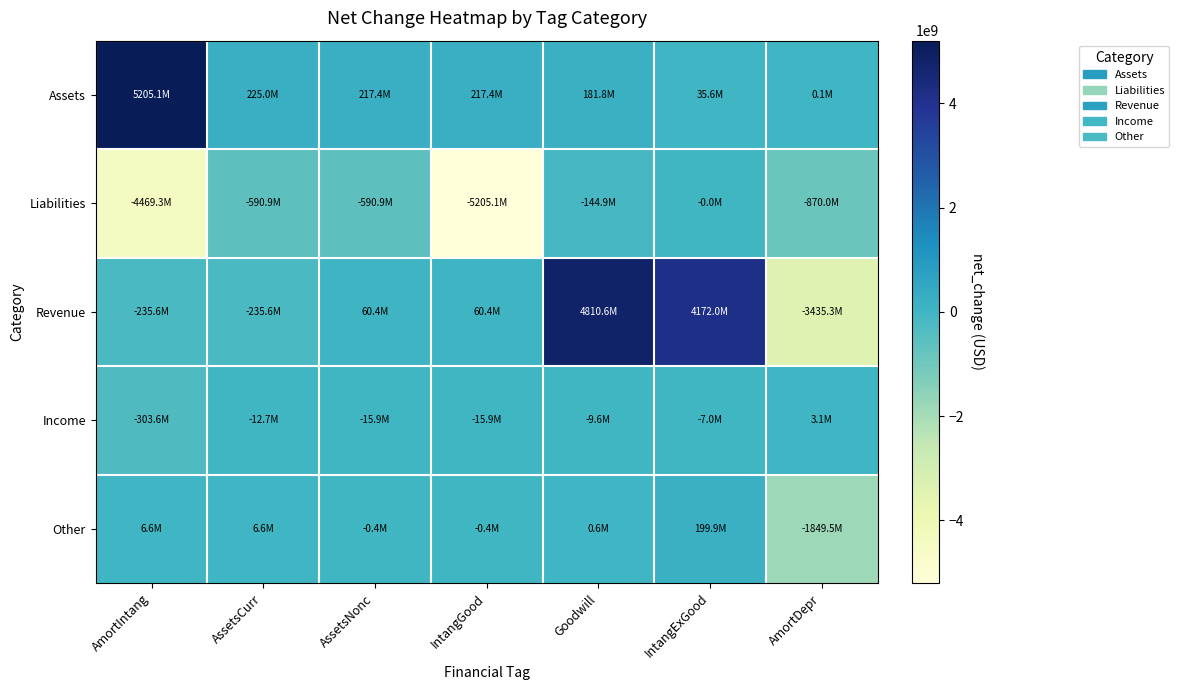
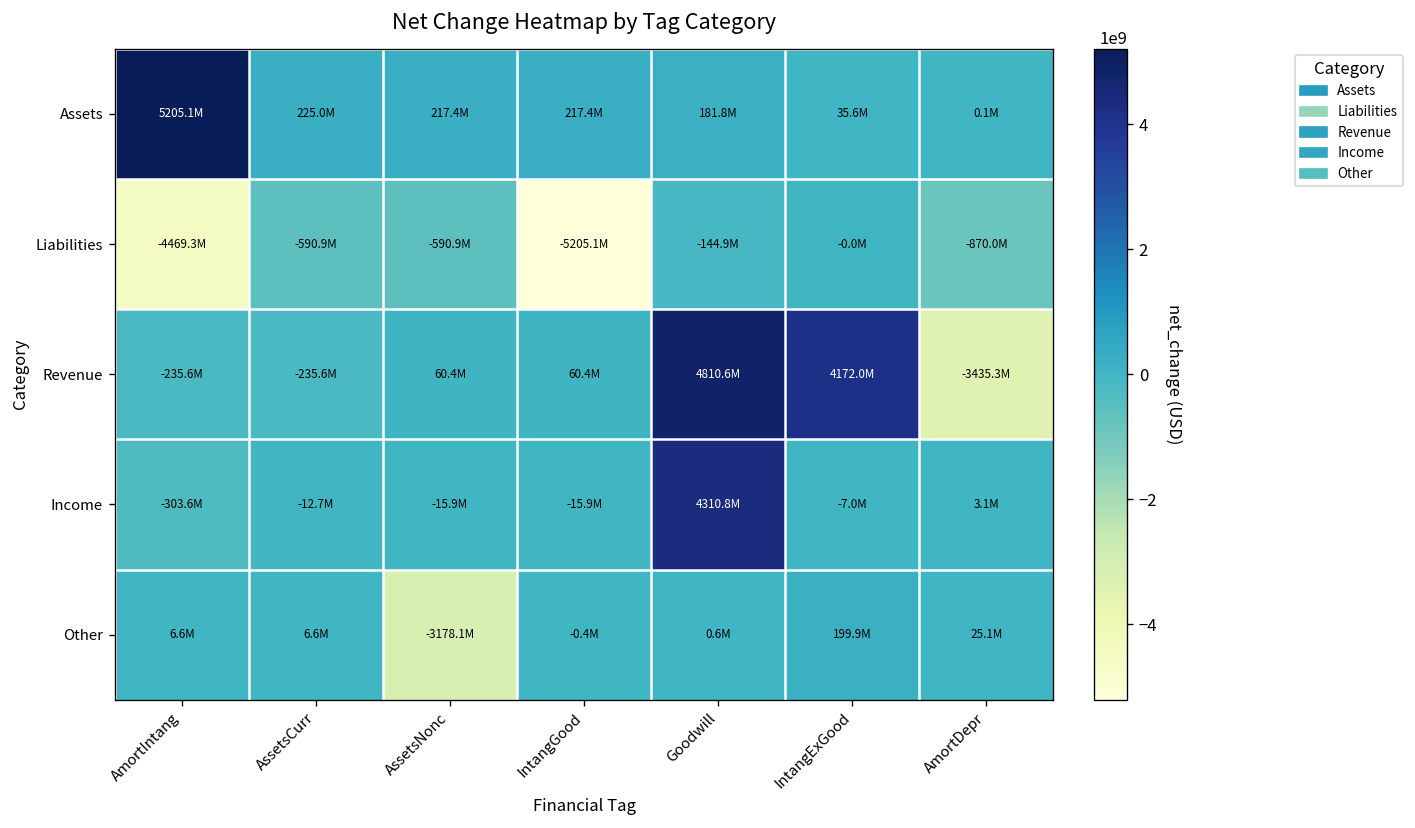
Income, Goodwill: -9.6M -> 4310.8M
Other, AssetsNonc: -0.4M -> -3178.1M
Other, AmortDepr: -1849.5M -> 25.1M
